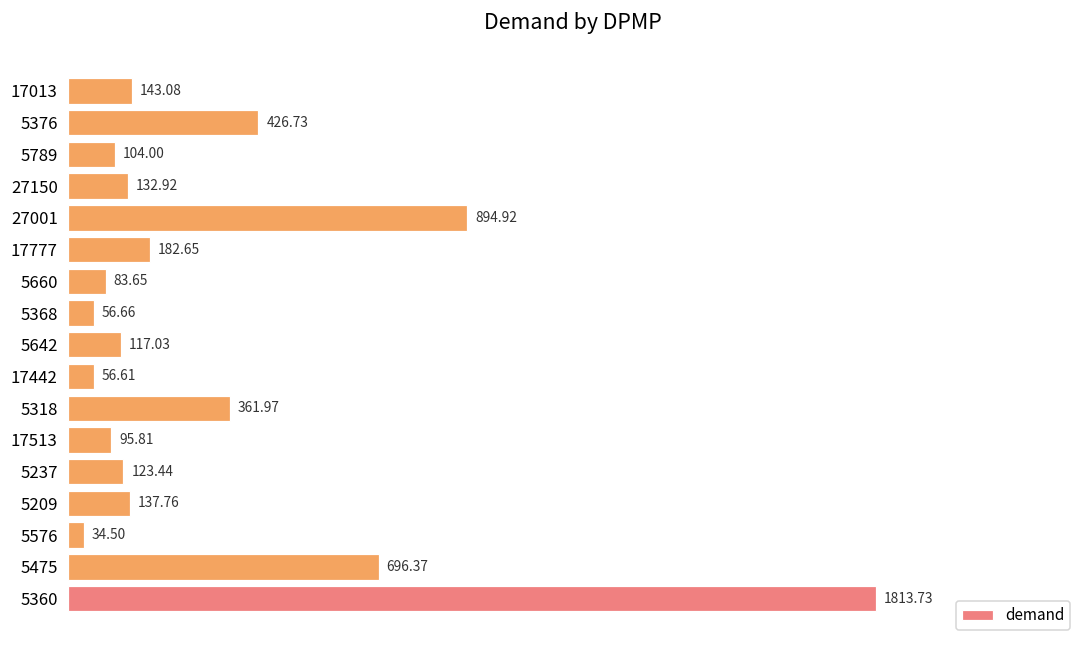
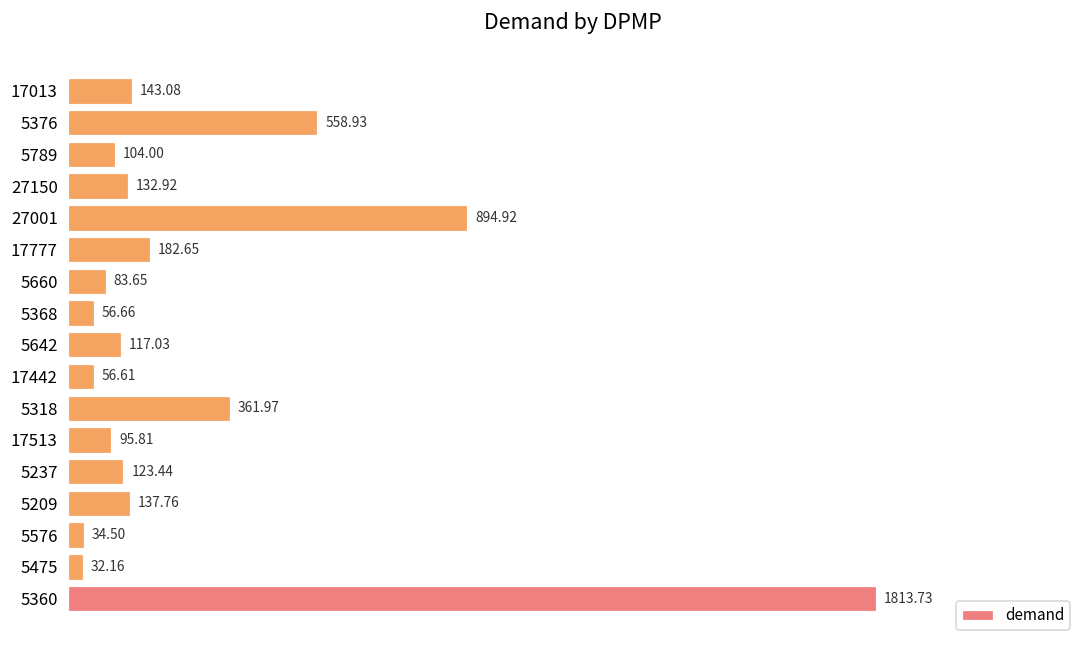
5376: 426.73 -> 558.93
5475: 696.37 -> 32.16
